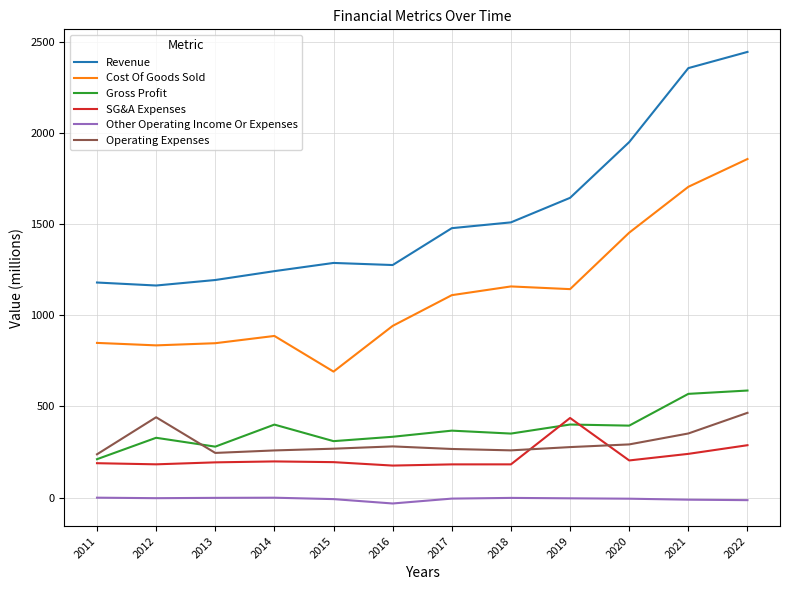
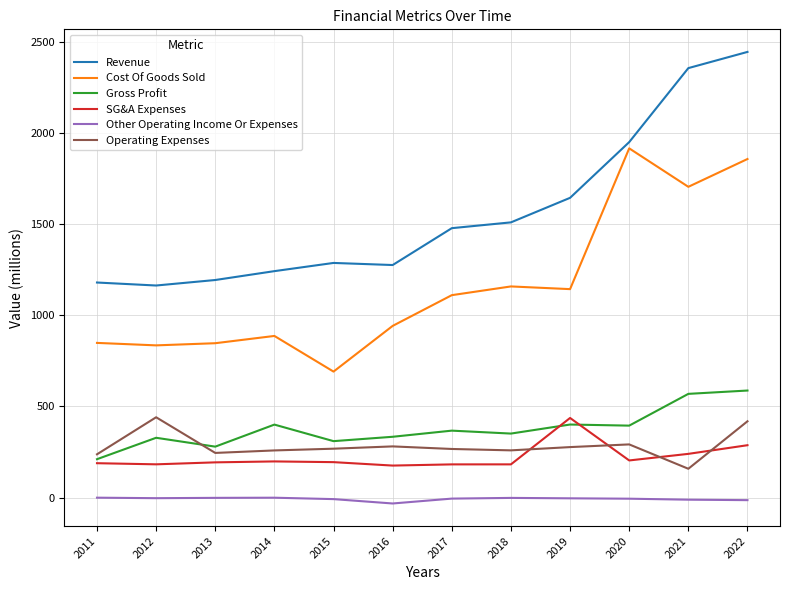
Cost Of Goods Sold, 2020: 1450 -> 1910
Operating Expenses, 2021: 350 -> 160
Operating Expenses, 2022: 460 -> 420
